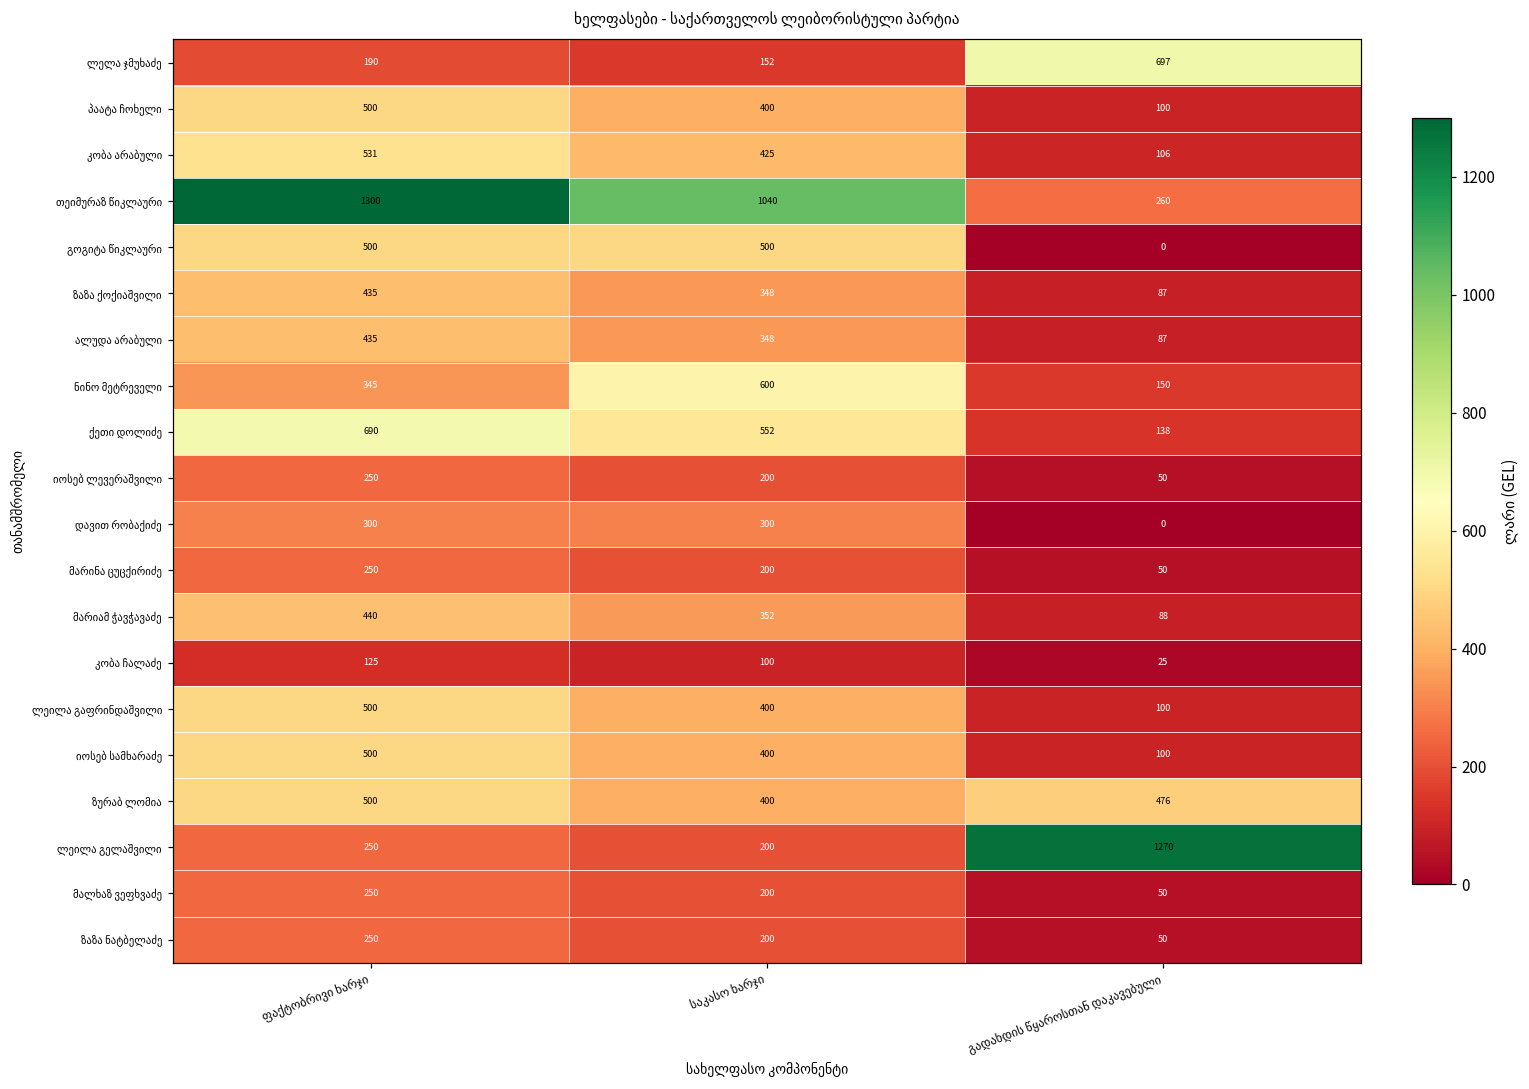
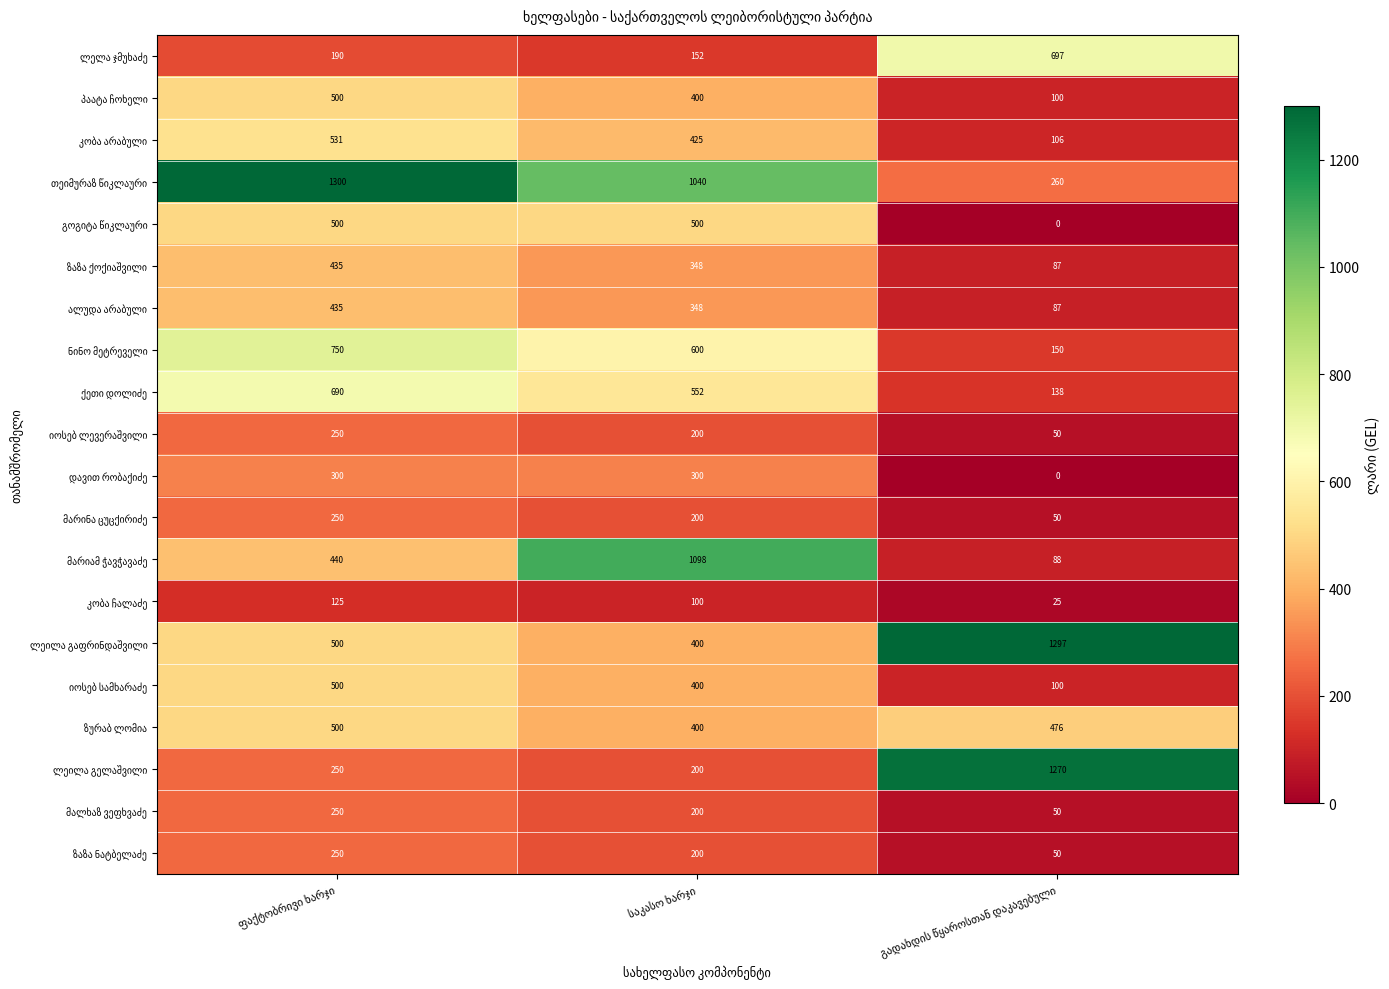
ნინო მეტრეველი, ფაქტობრივი ხარჯი: 345 -> 750
მარიამ ჭავჭავაძე, საკასო ხარჯი: 352 -> 1098
ლეილა გაფრინდაშვილი, გადახდის წყაროსთან დაკავებული: 100 -> 1297
